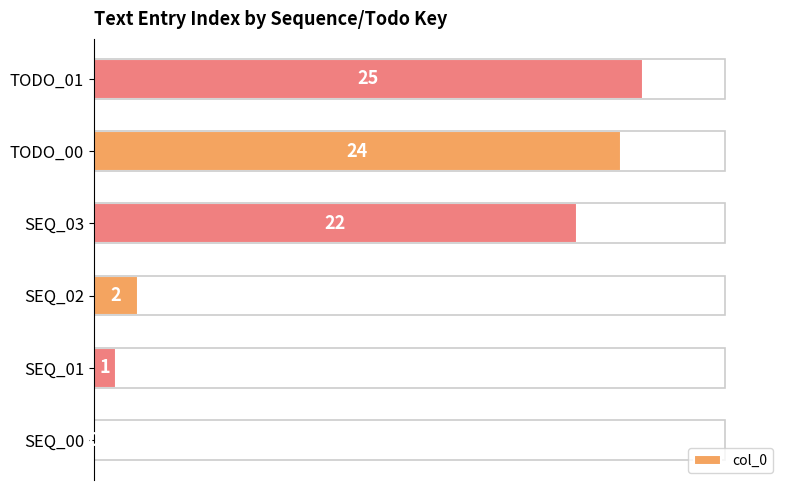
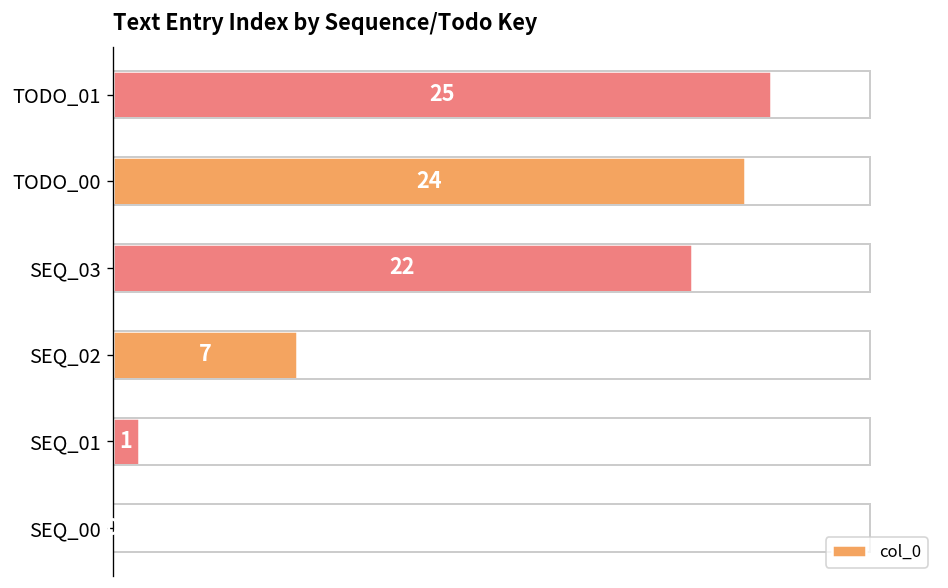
SEQ_02: 2 -> 7
